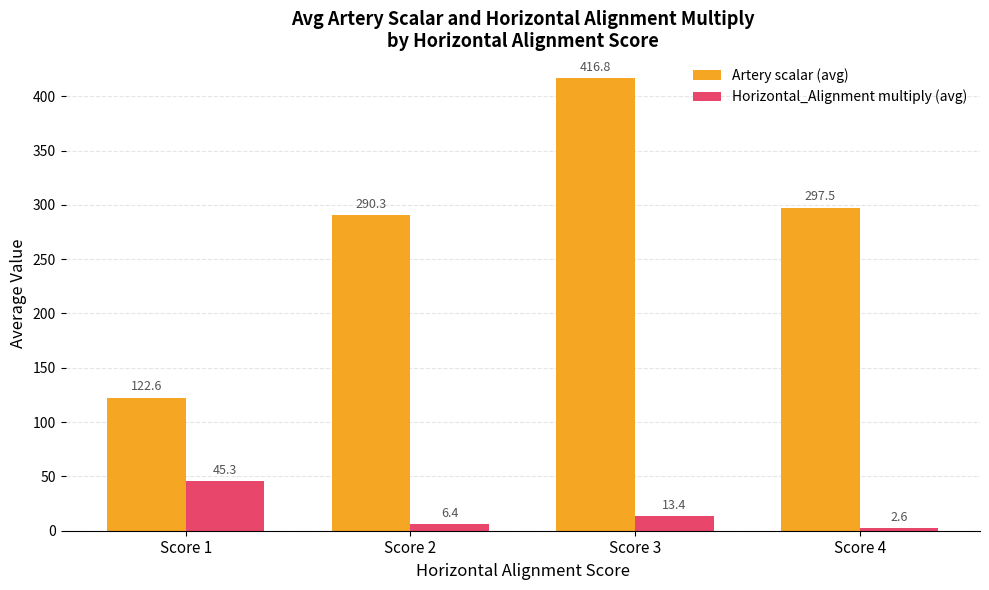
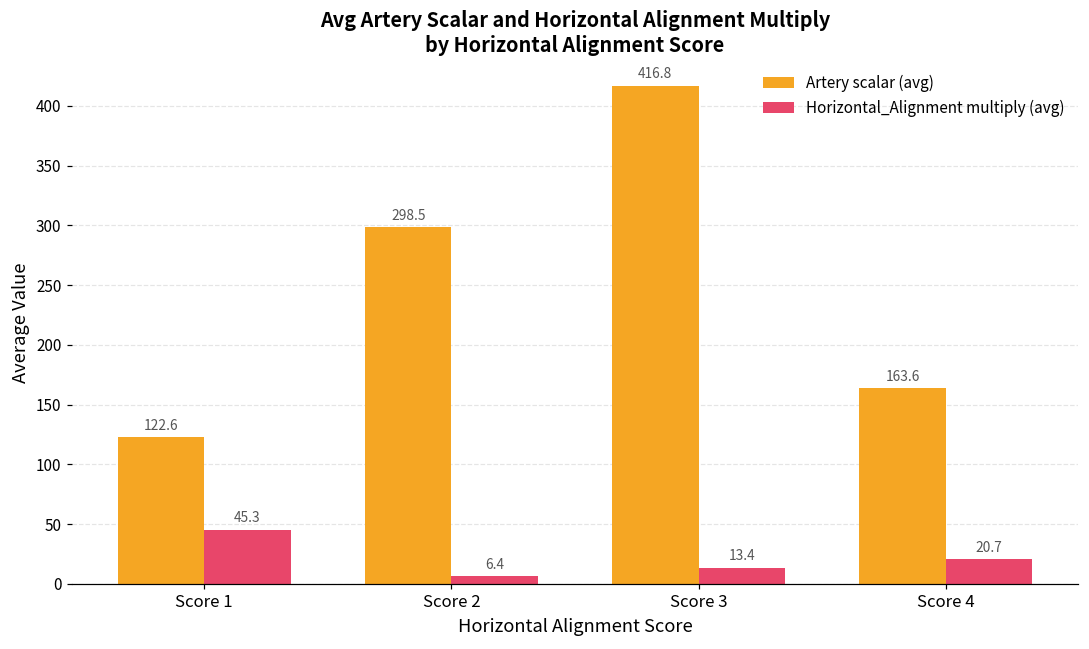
Artery scalar (avg), Score 2: 290.3 -> 298.5
Artery scalar (avg), Score 4: 297.5 -> 163.6
Horizontal_Alignment multiply (avg), Score 4: 2.6 -> 20.7
